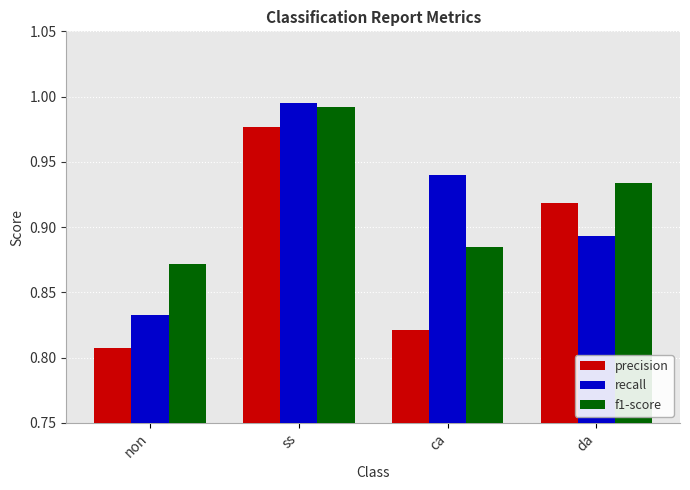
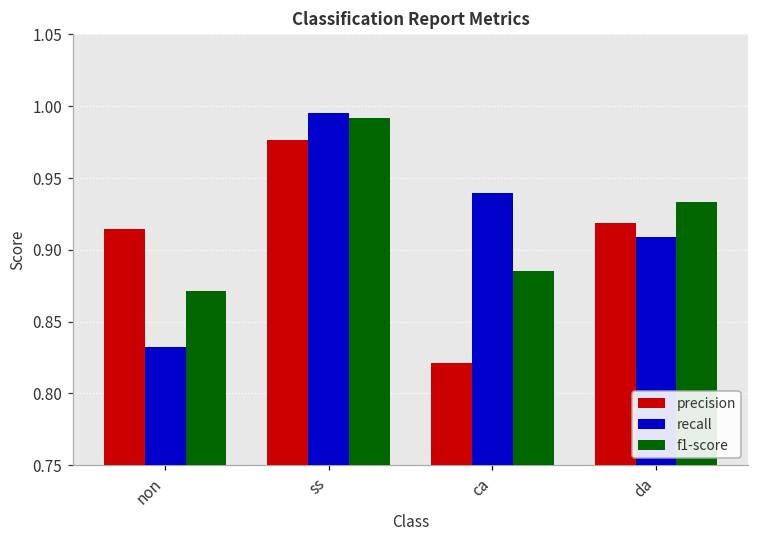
precision, non: 0.808 -> 0.915
recall, da: 0.893 -> 0.909
